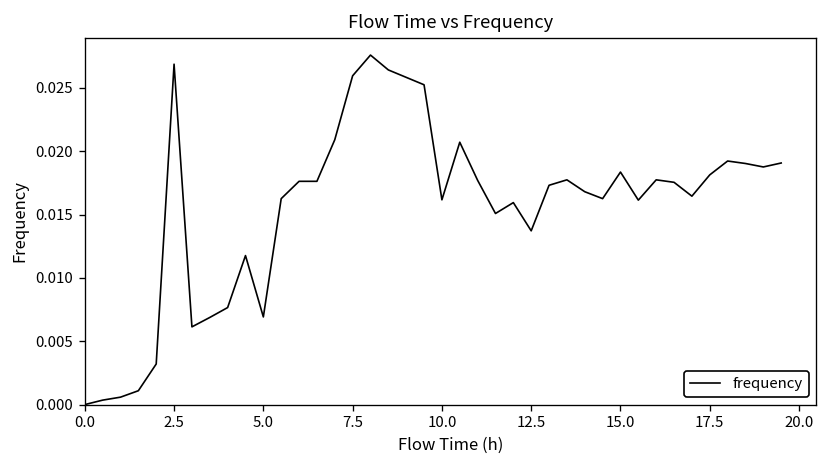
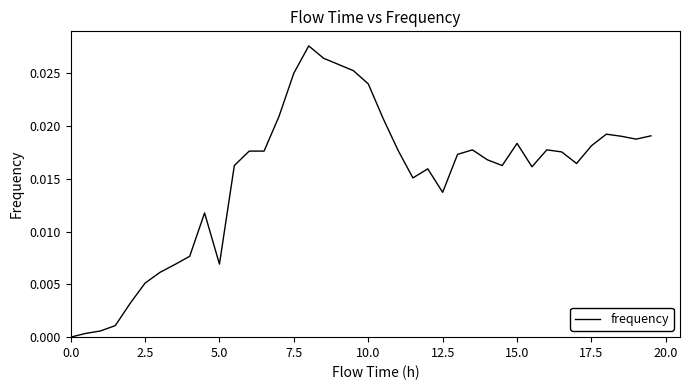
2.5: 0.0269 -> 0.0051
7.5: 0.0260 -> 0.0250
10.0: 0.0162 -> 0.0240
